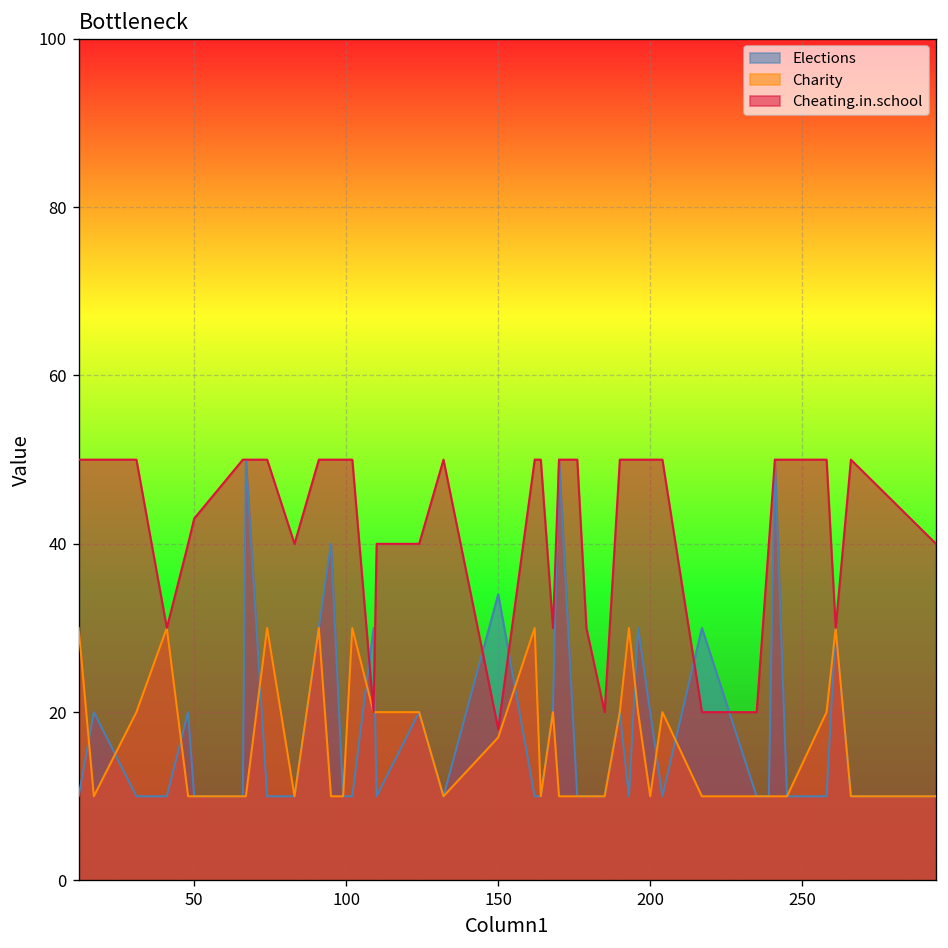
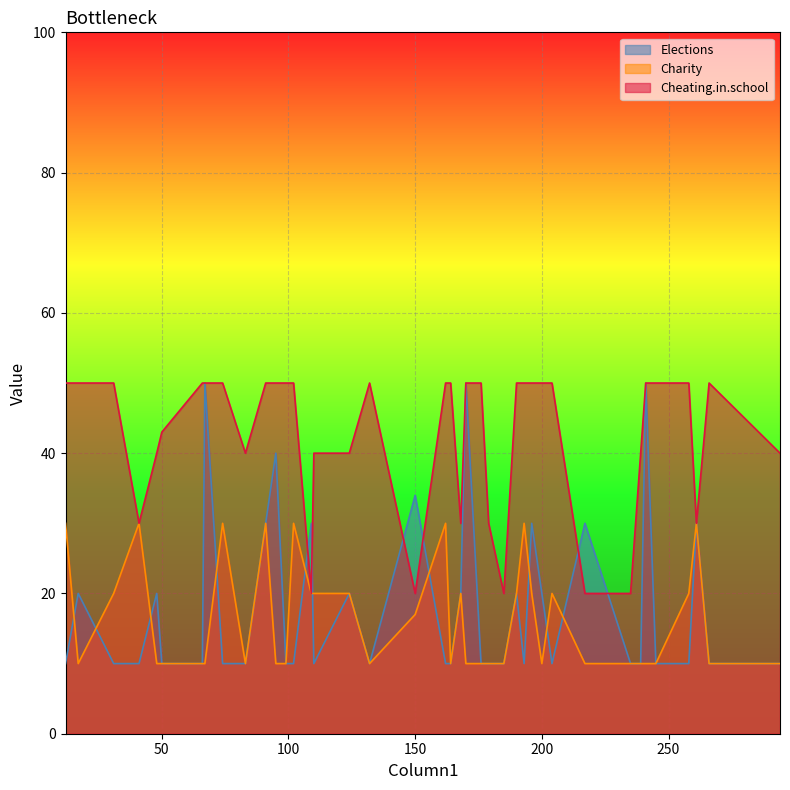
Cheating.in.school, 150: 18 -> 20
